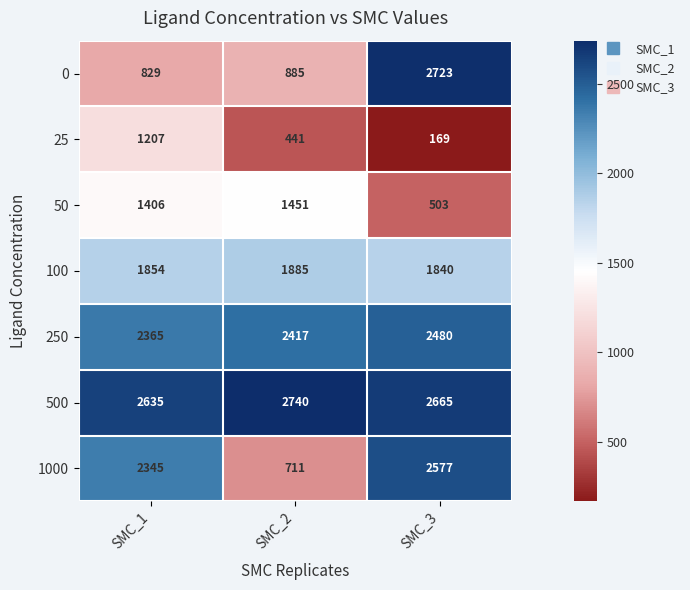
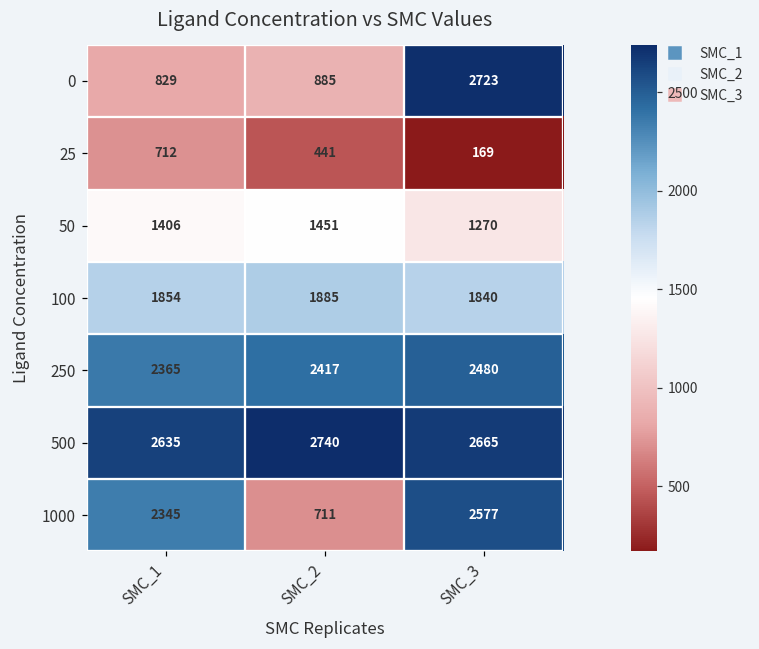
25, SMC_1: 1207 -> 712
50, SMC_3: 503 -> 1270
